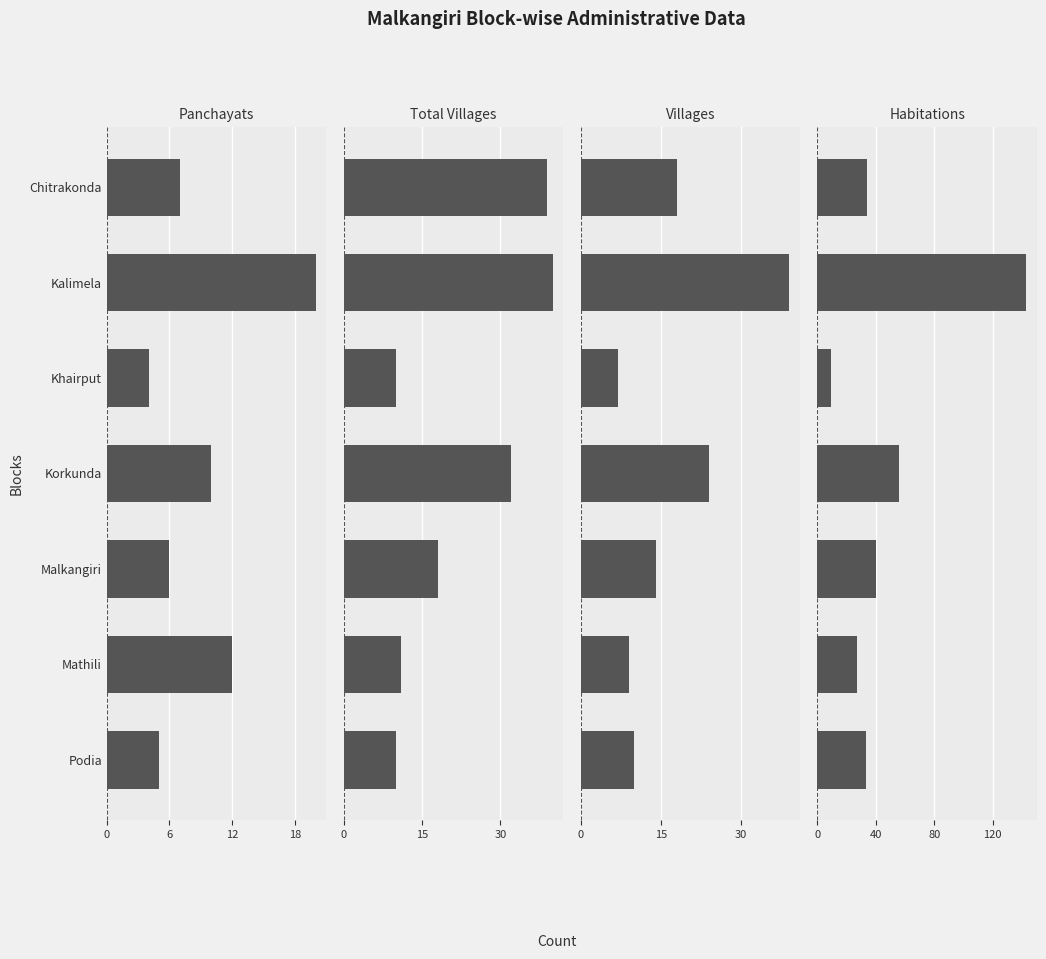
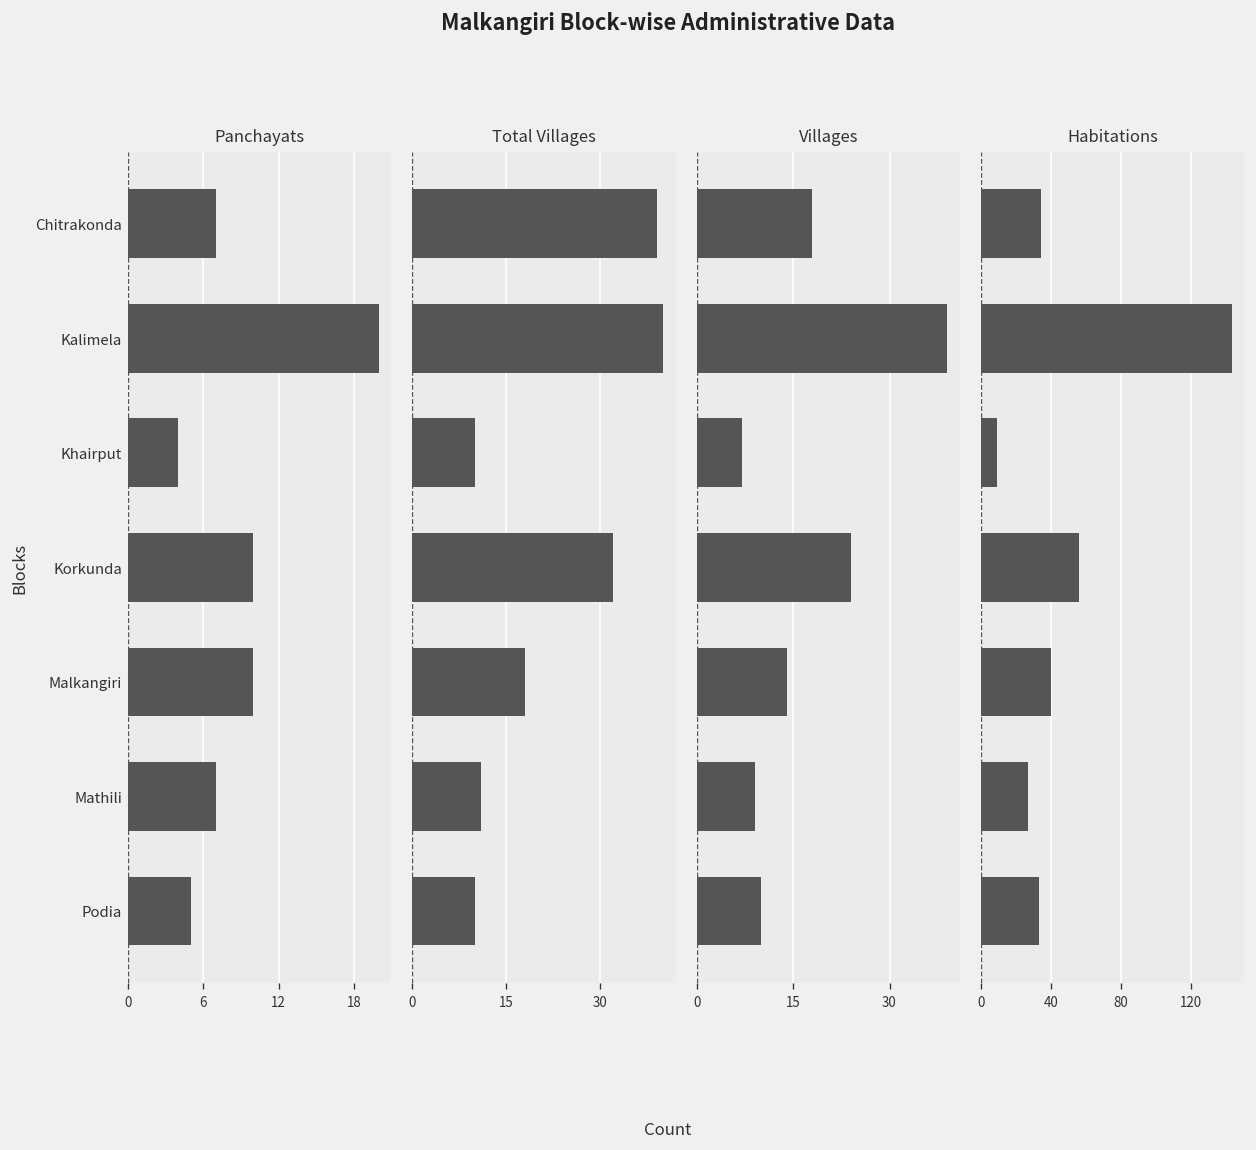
Panchayats, Malkangiri: 6 -> 10
Panchayats, Mathili: 12 -> 7
